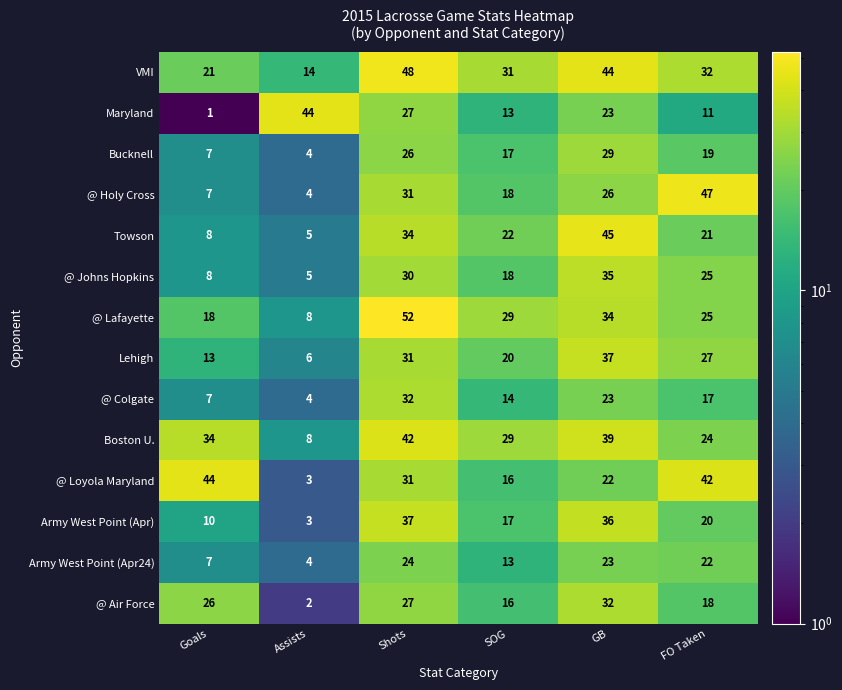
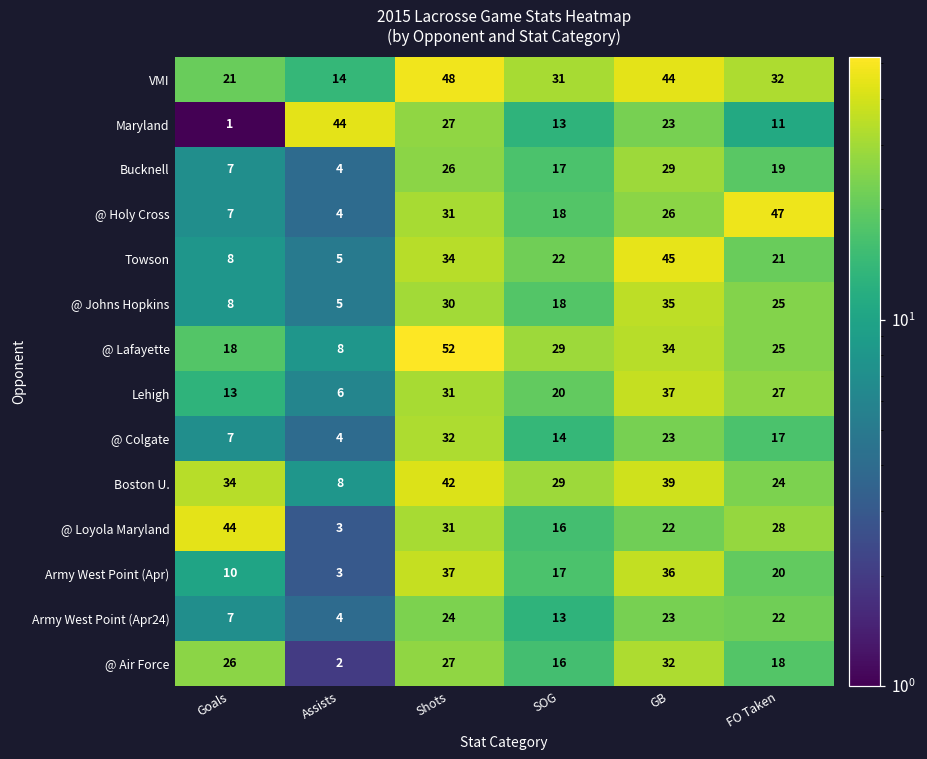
@ Loyola Maryland, FO Taken: 42 -> 28
